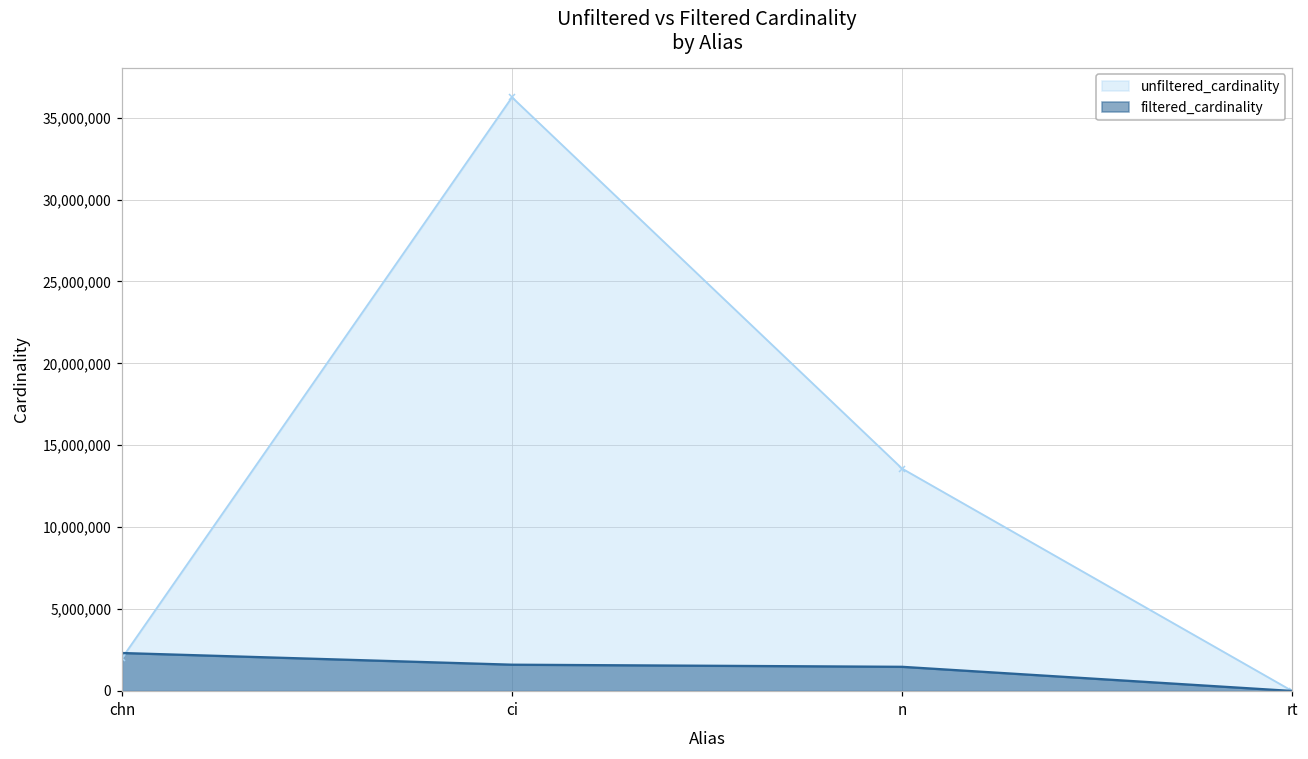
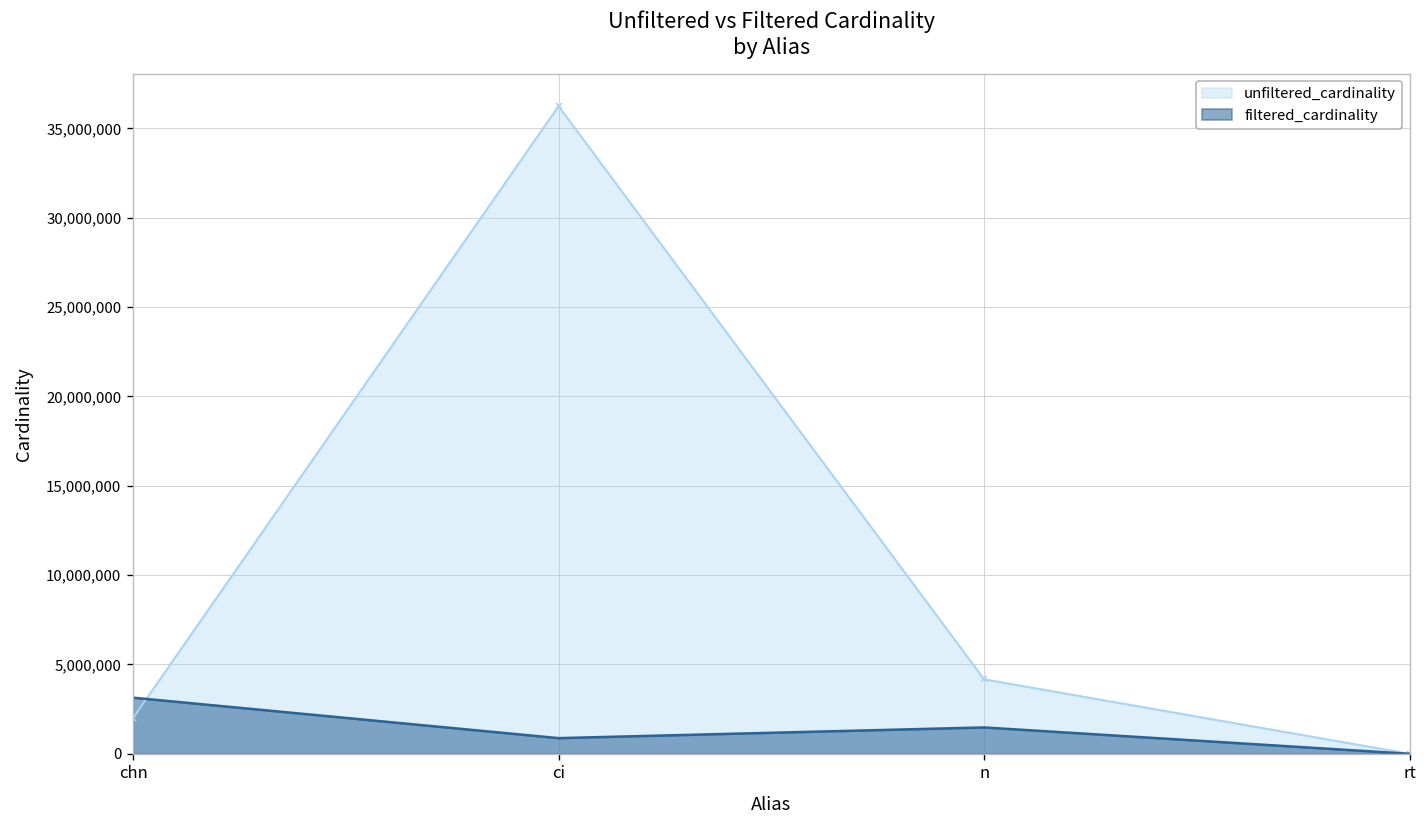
filtered_cardinality, chn: 2,300,000 -> 3,100,000
filtered_cardinality, ci: 1,600,000 -> 900,000
unfiltered_cardinality, n: 13,600,000 -> 4,200,000
